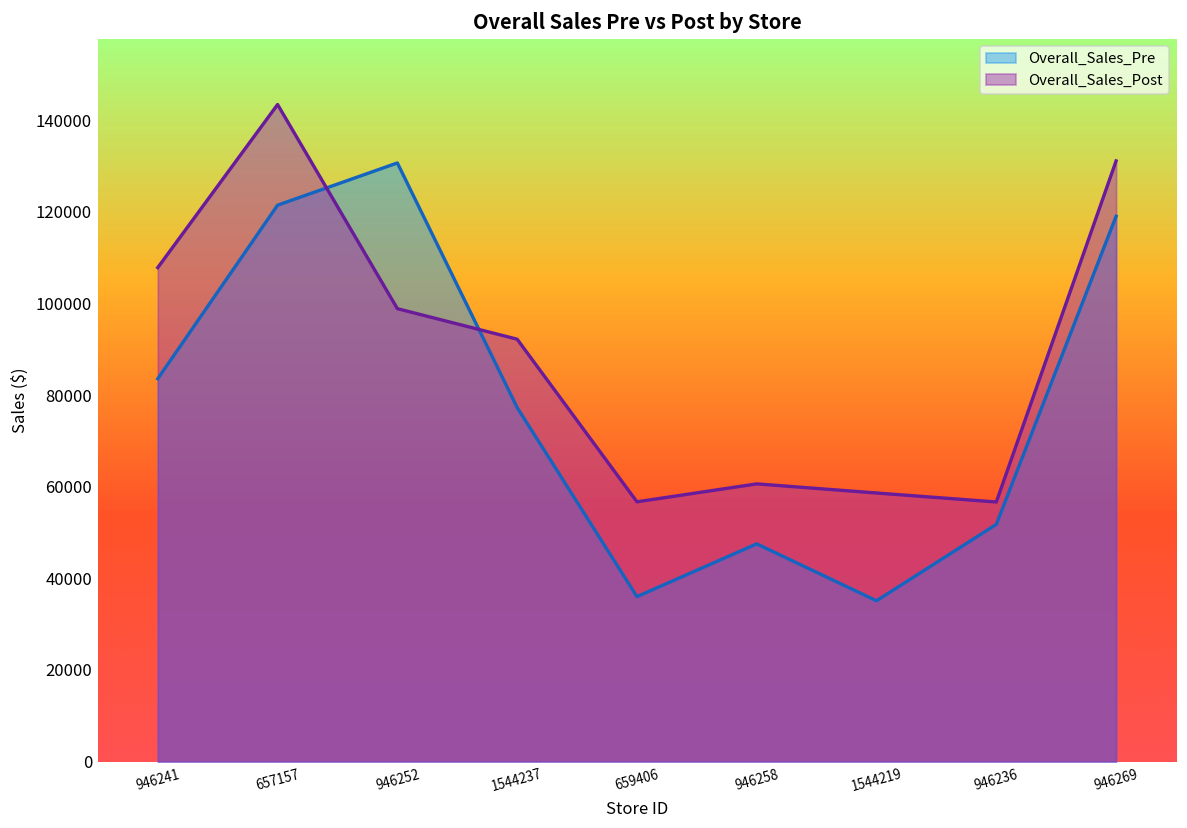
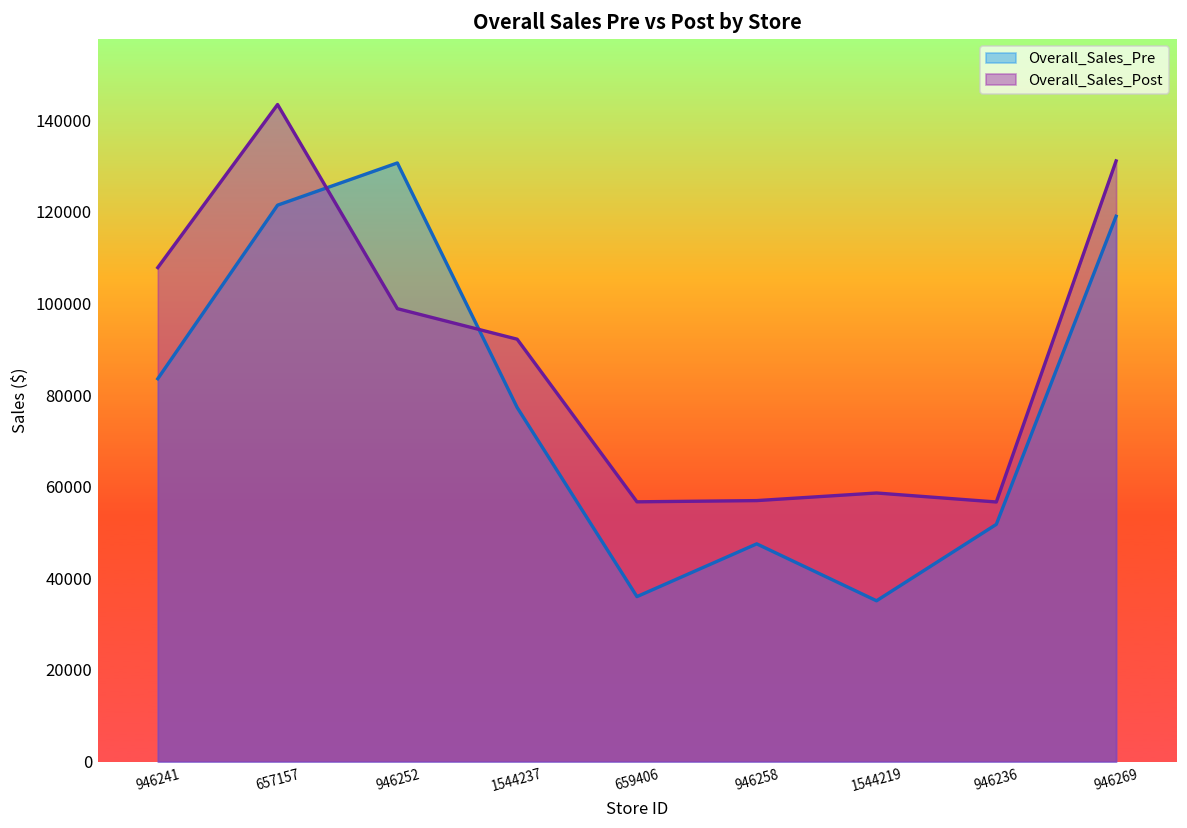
Overall_Sales_Post, 946258: 61000 -> 57000
